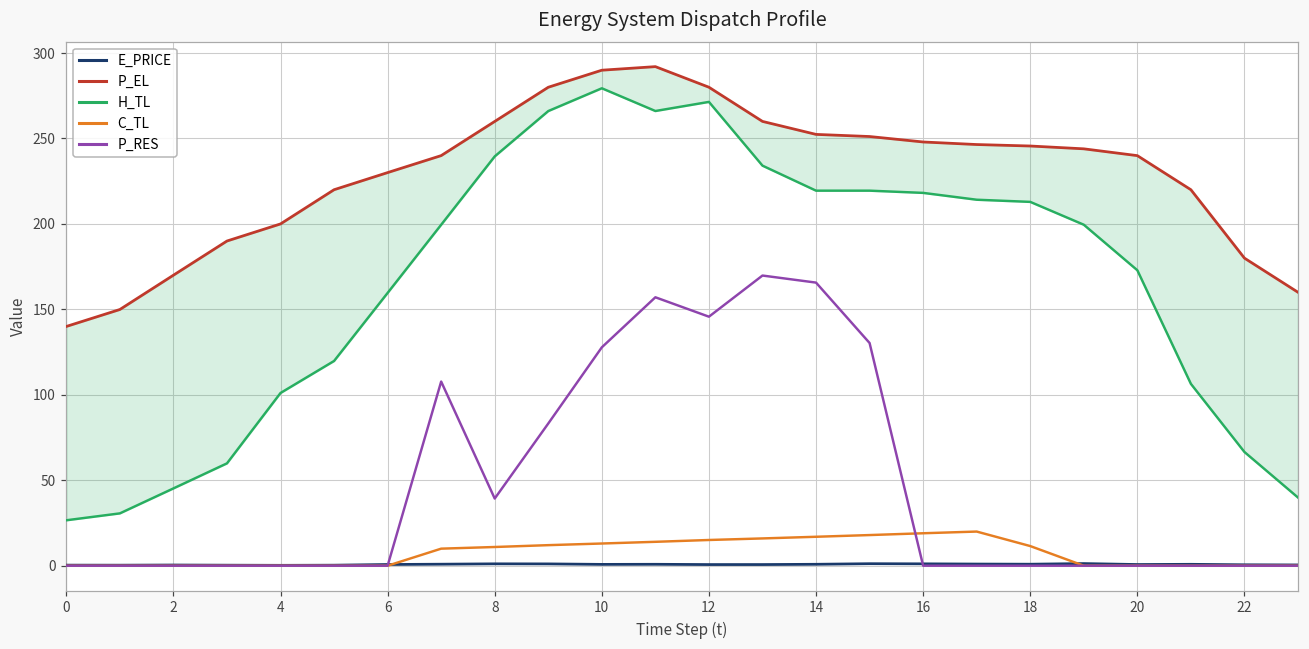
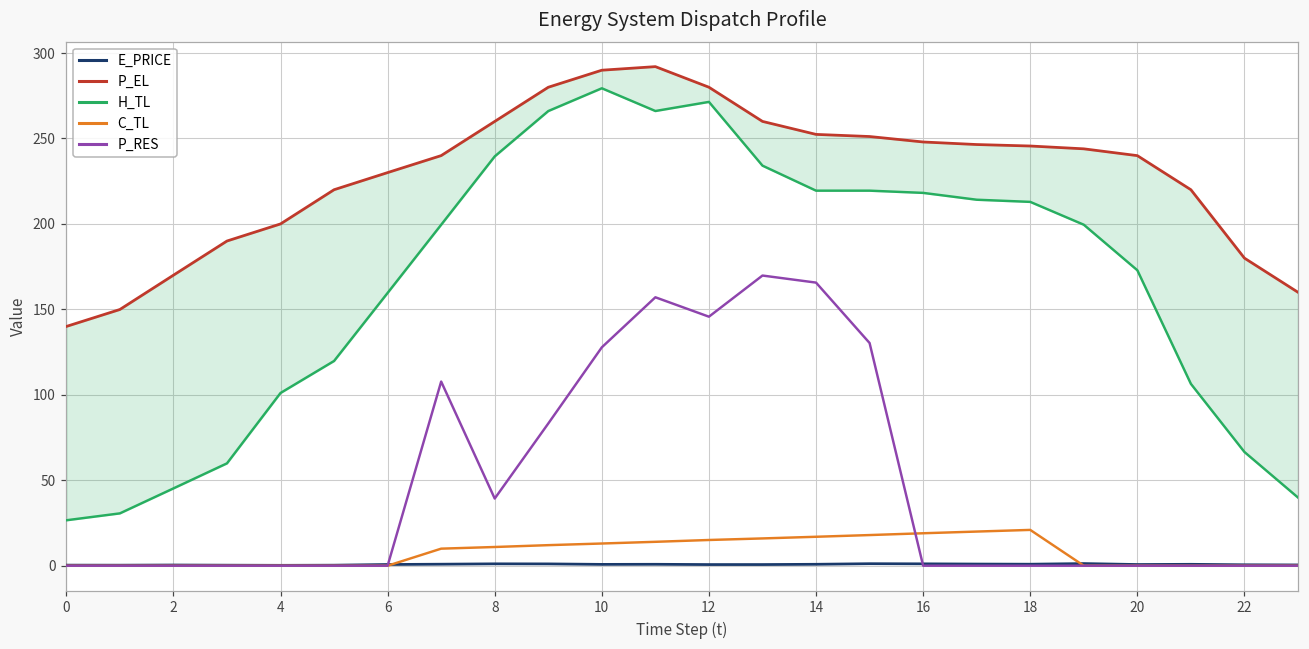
C_TL, 18: 11 -> 21
